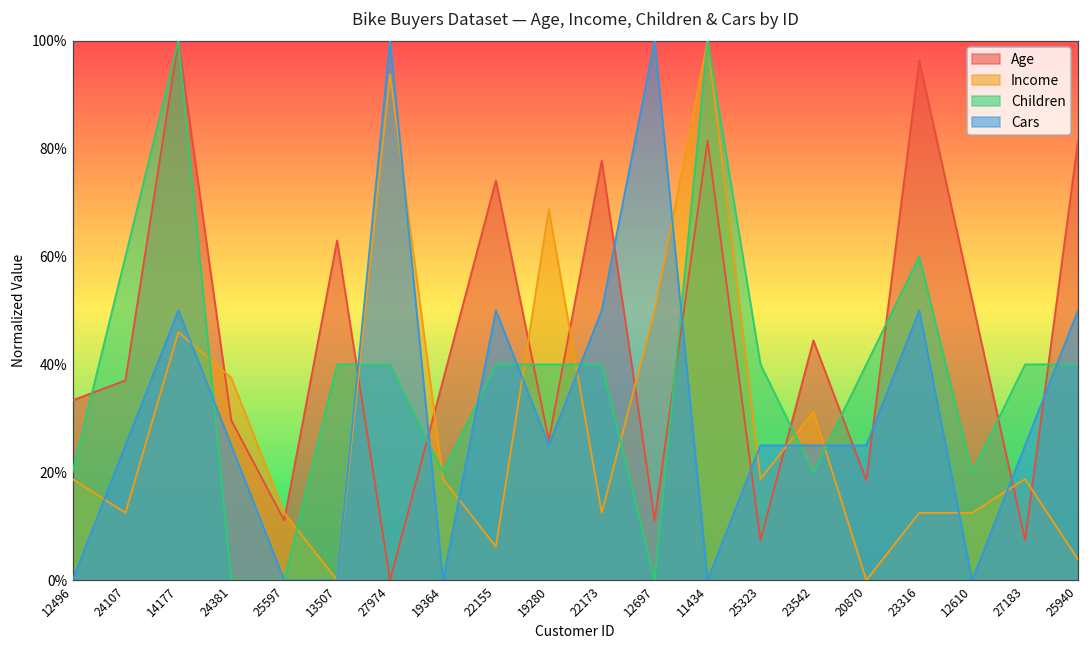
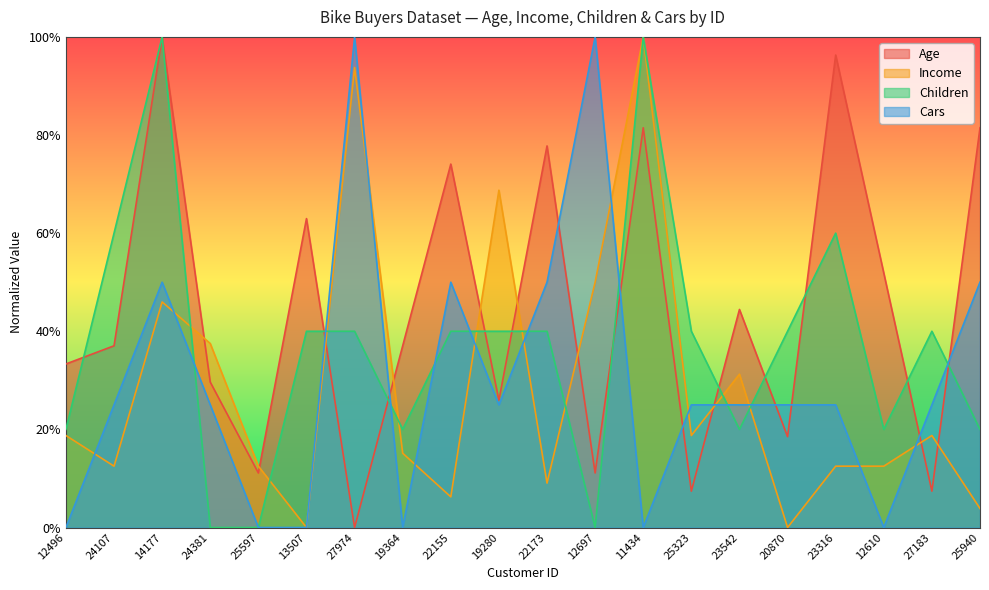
Income, 19364: 19% -> 15%
Income, 22173: 13% -> 9%
Cars, 23316: 50% -> 25%
Children, 25940: 40% -> 20%
